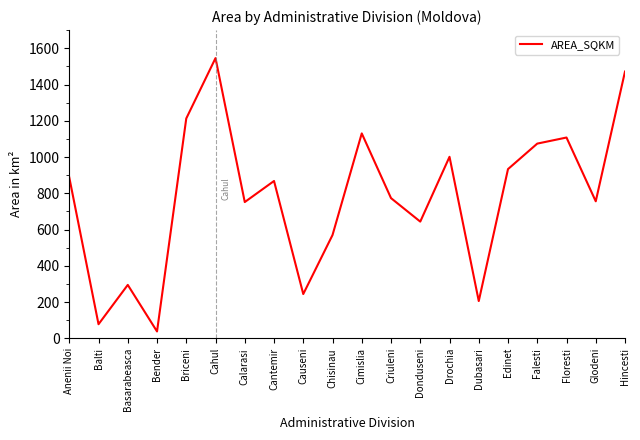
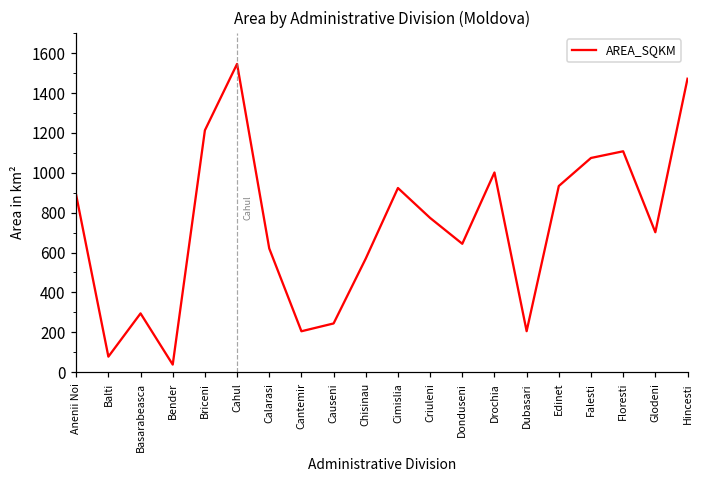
Calarasi: 750 -> 620
Cantemir: 870 -> 210
Cimislia: 1130 -> 920
Glodeni: 760 -> 700
